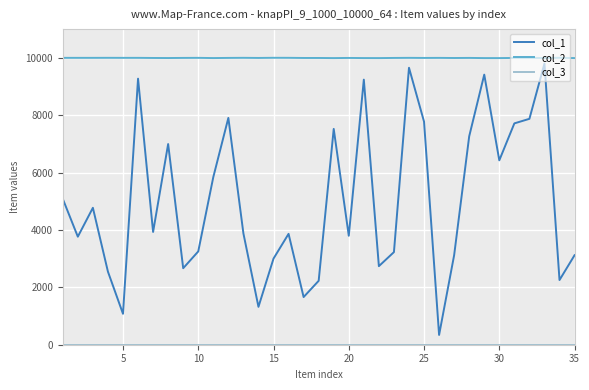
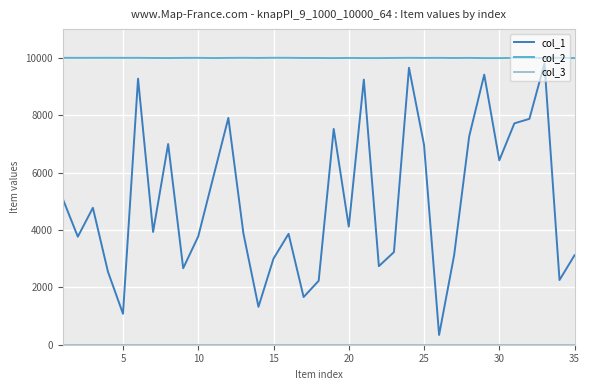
col_1, 10: 3300 -> 3800
col_1, 20: 3800 -> 4100
col_1, 25: 7800 -> 7000
